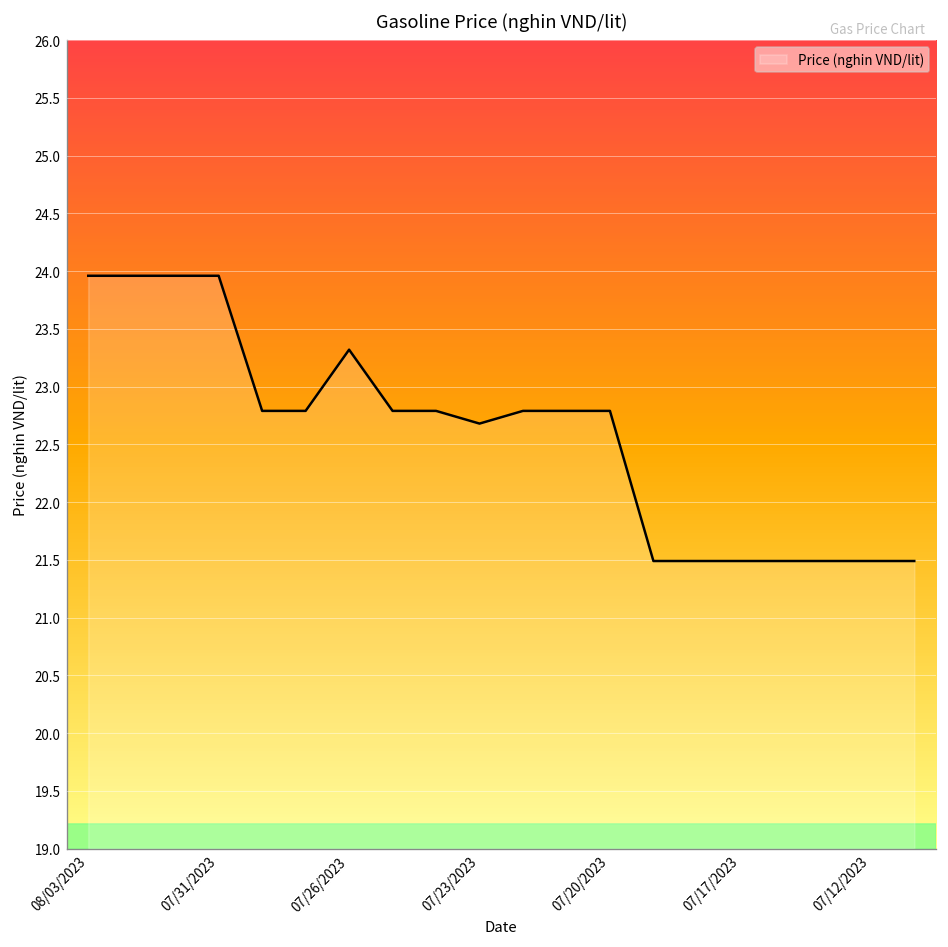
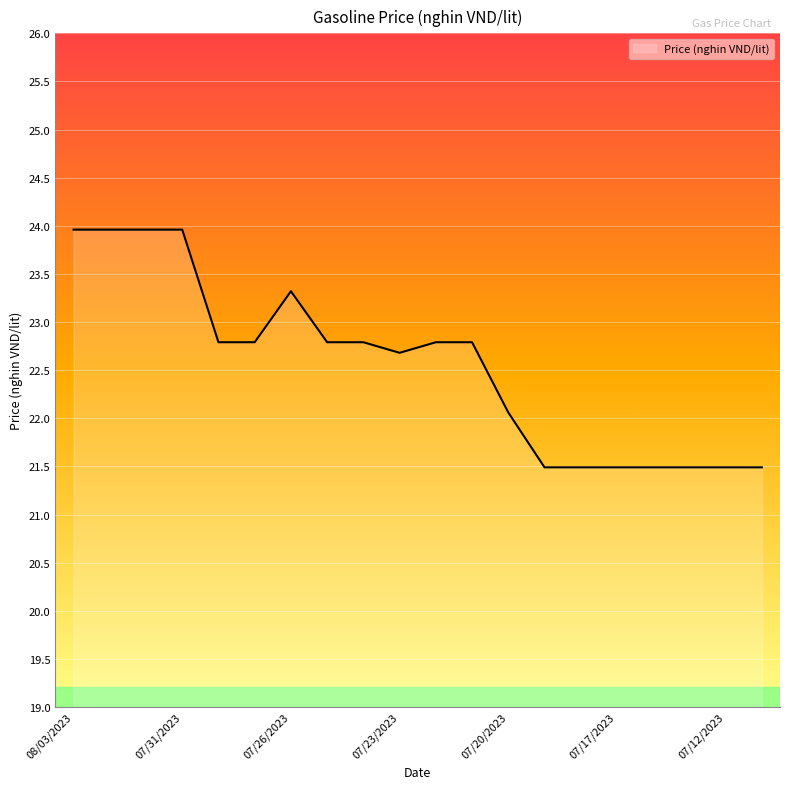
07/20/2023: 22.8 -> 22.1
